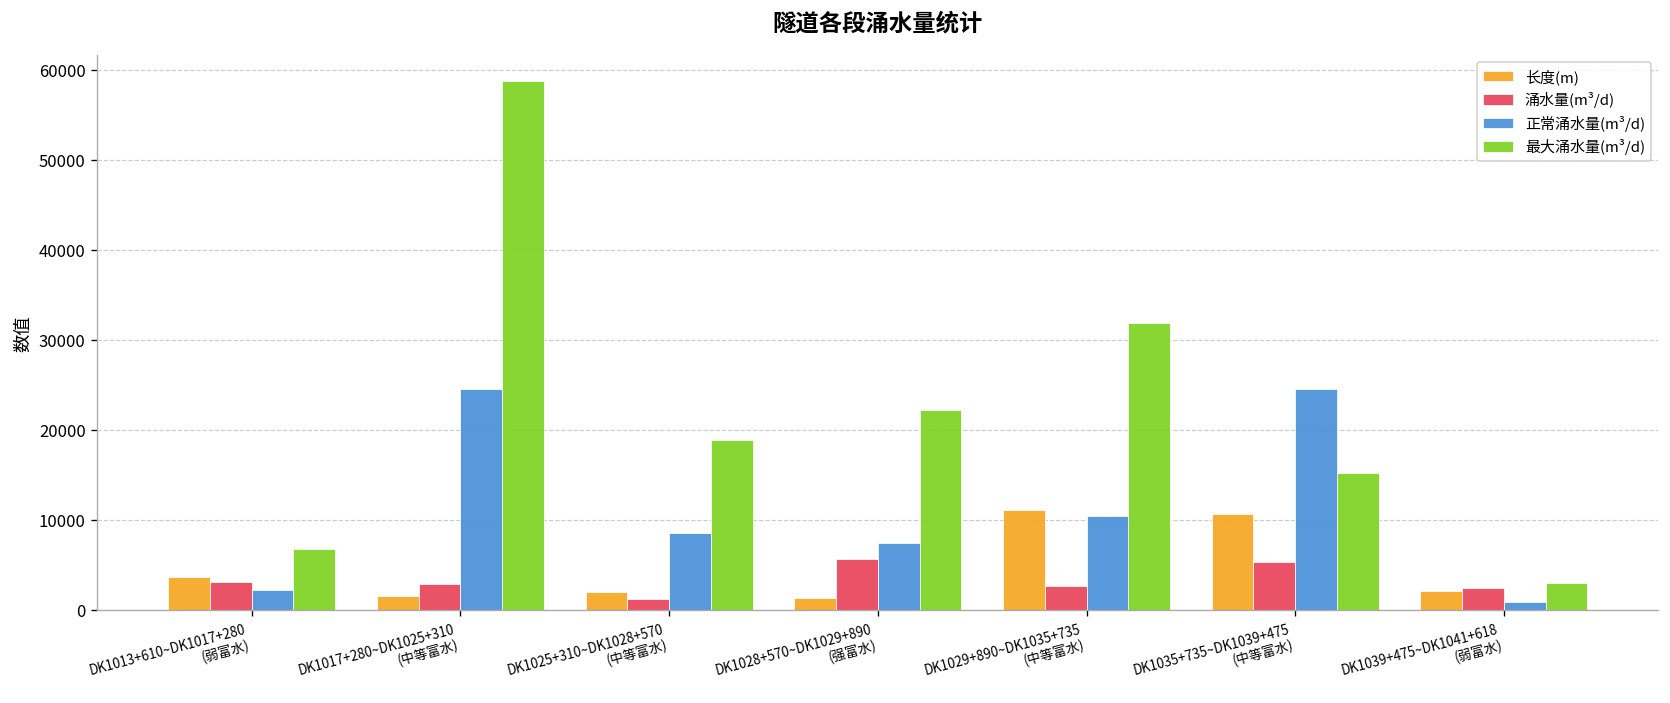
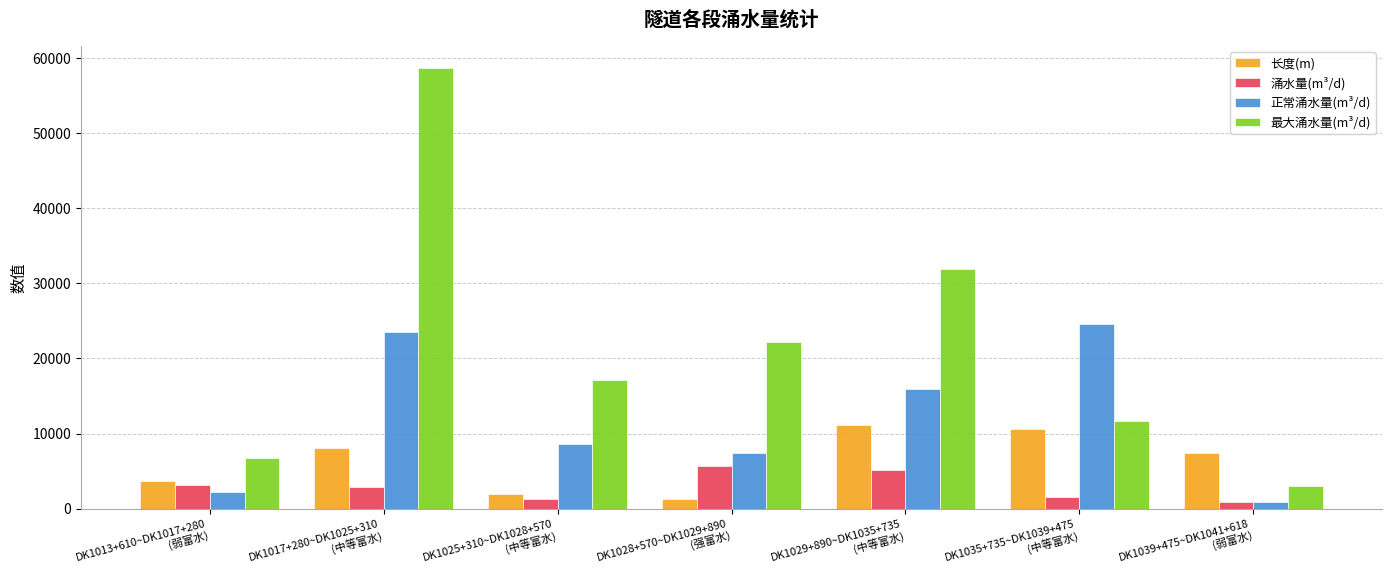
长度(m), DK1017+280~DK1025+310 (中等富水): 2000 -> 8000
正常涌水量(m³/d), DK1017+280~DK1025+310 (中等富水): 25000 -> 23000
最大涌水量(m³/d), DK1025+310~DK1028+570 (中等富水): 19000 -> 17000
涌水量(m³/d), DK1029+890~DK1035+735 (中等富水): 3000 -> 5000
正常涌水量(m³/d), DK1029+890~DK1035+735 (中等富水): 10000 -> 16000
涌水量(m³/d), DK1035+735~DK1039+475 (中等富水): 5000 -> 2000
最大涌水量(m³/d), DK1035+735~DK1039+475 (中等富水): 15000 -> 12000
长度(m), DK1039+475~DK1041+618 (弱富水): 2000 -> 7000
涌水量(m³/d), DK1039+475~DK1041+618 (弱富水): 2000 -> 1000
